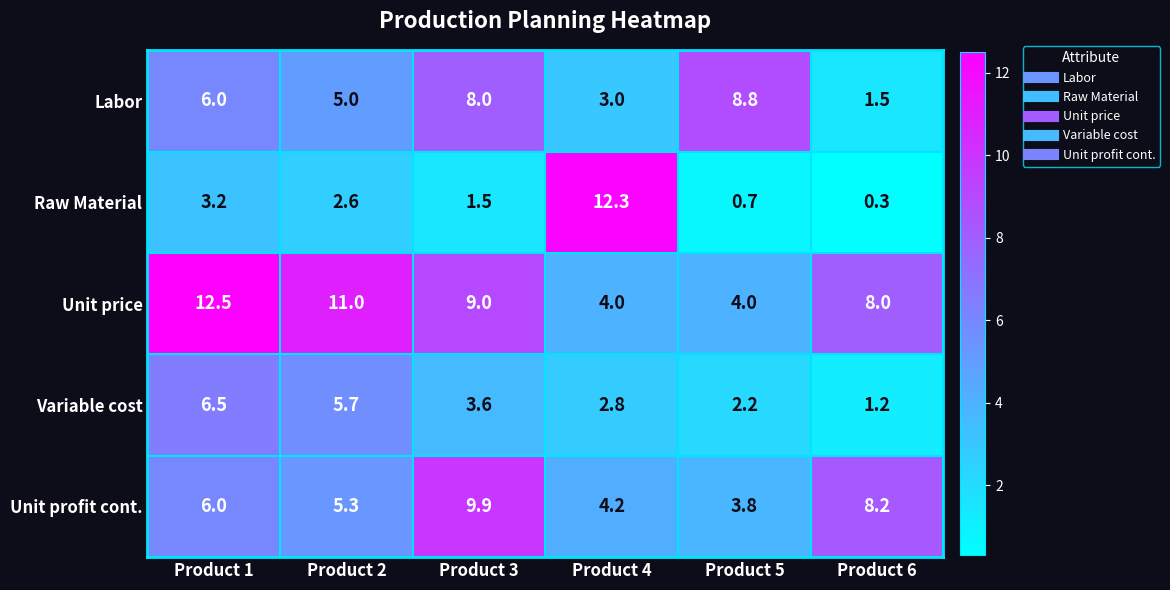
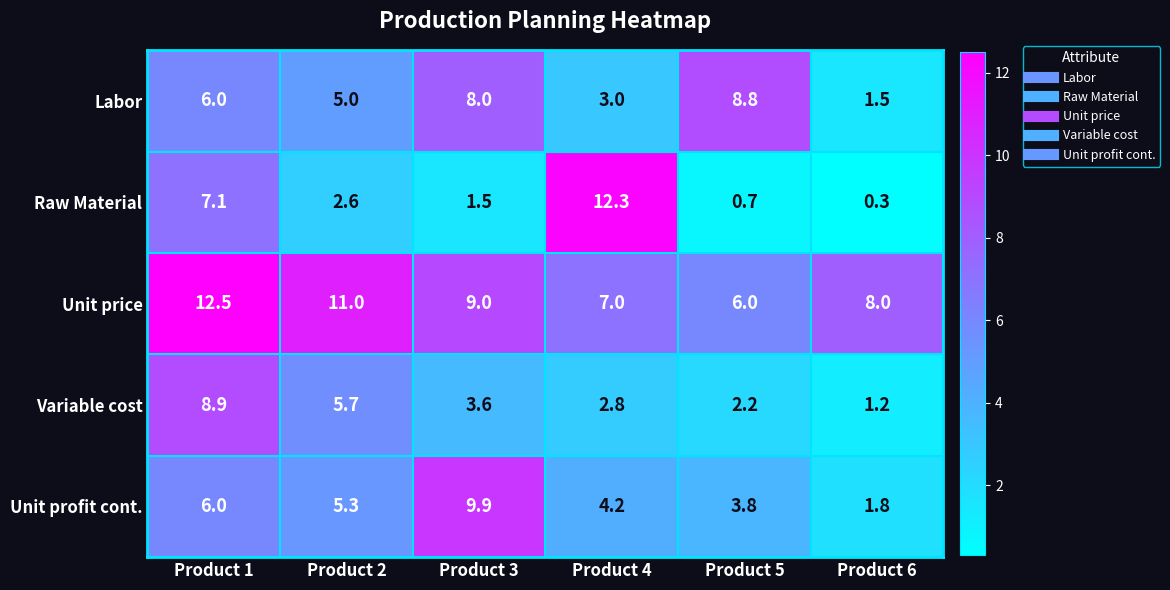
Raw Material, Product 1: 3.2 -> 7.1
Unit price, Product 4: 4.0 -> 7.0
Unit price, Product 5: 4.0 -> 6.0
Variable cost, Product 1: 6.5 -> 8.9
Unit profit cont., Product 6: 8.2 -> 1.8
